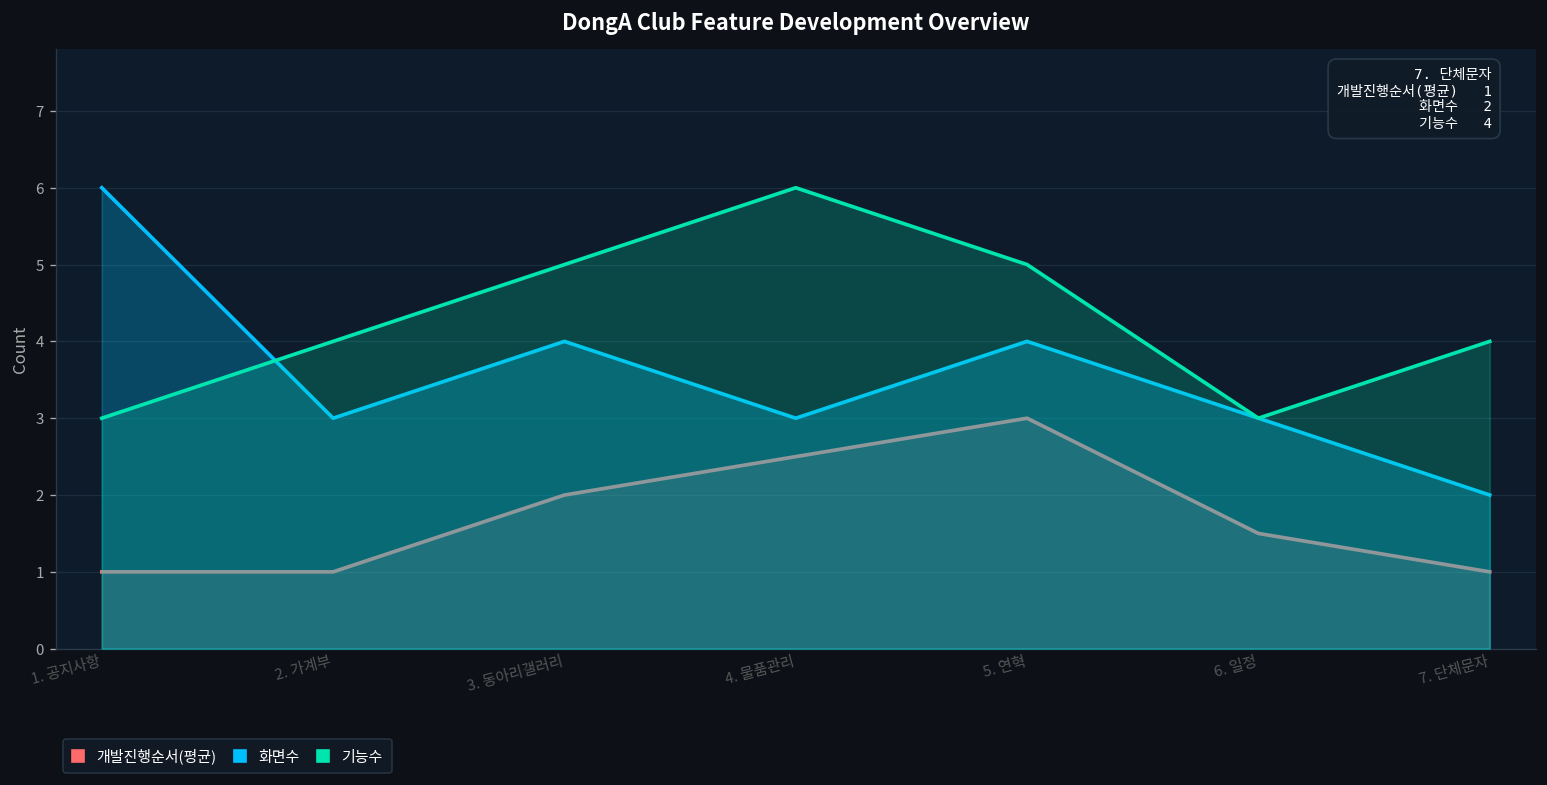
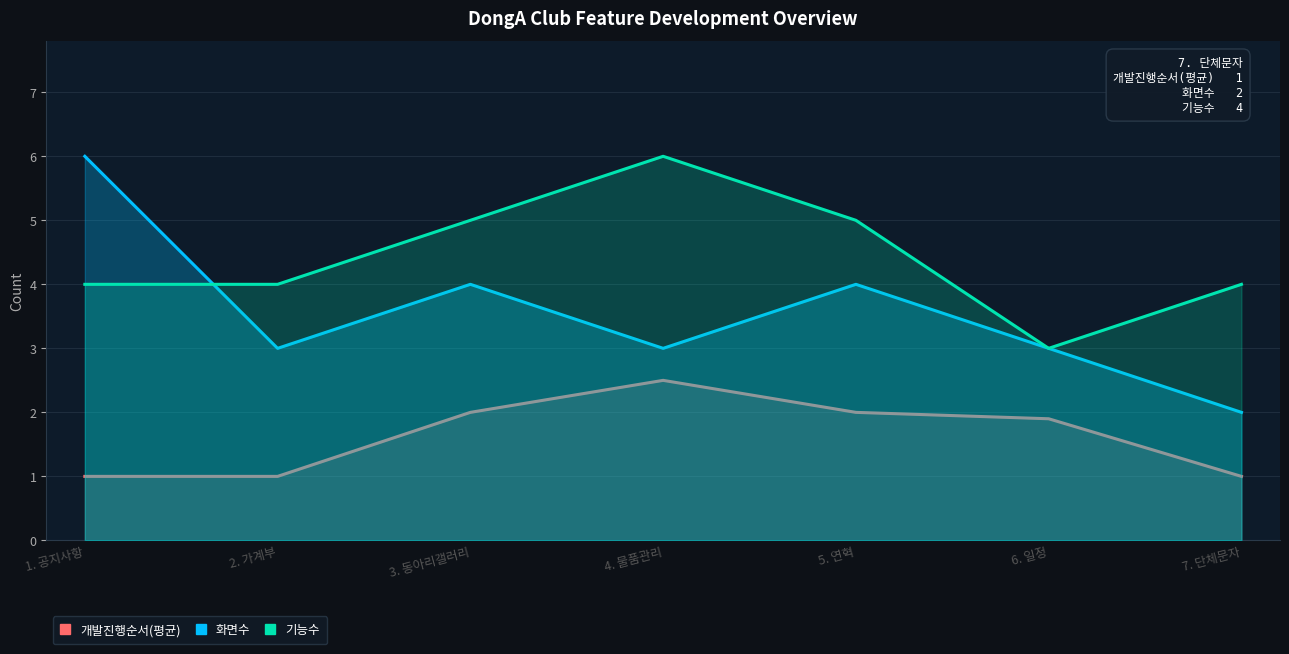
기능수, 1. 공지사항: 3 -> 4
개발진행순서(평균), 5. 연혁: 3 -> 2
개발진행순서(평균), 6. 일정: 1.5 -> 1.9
